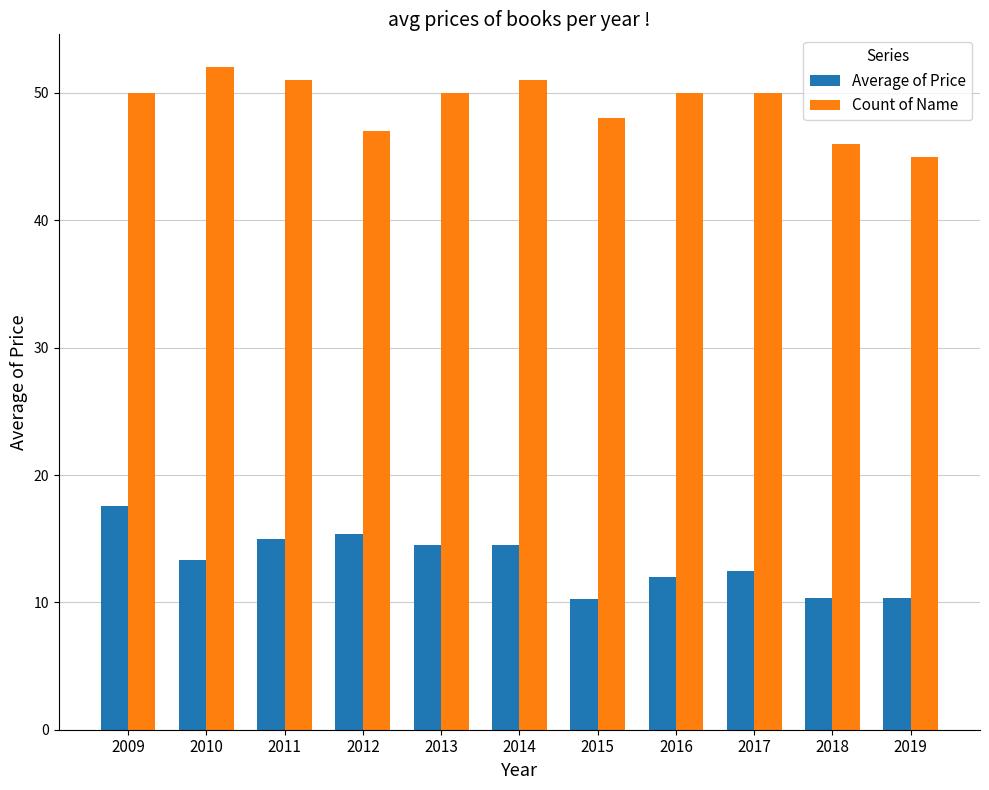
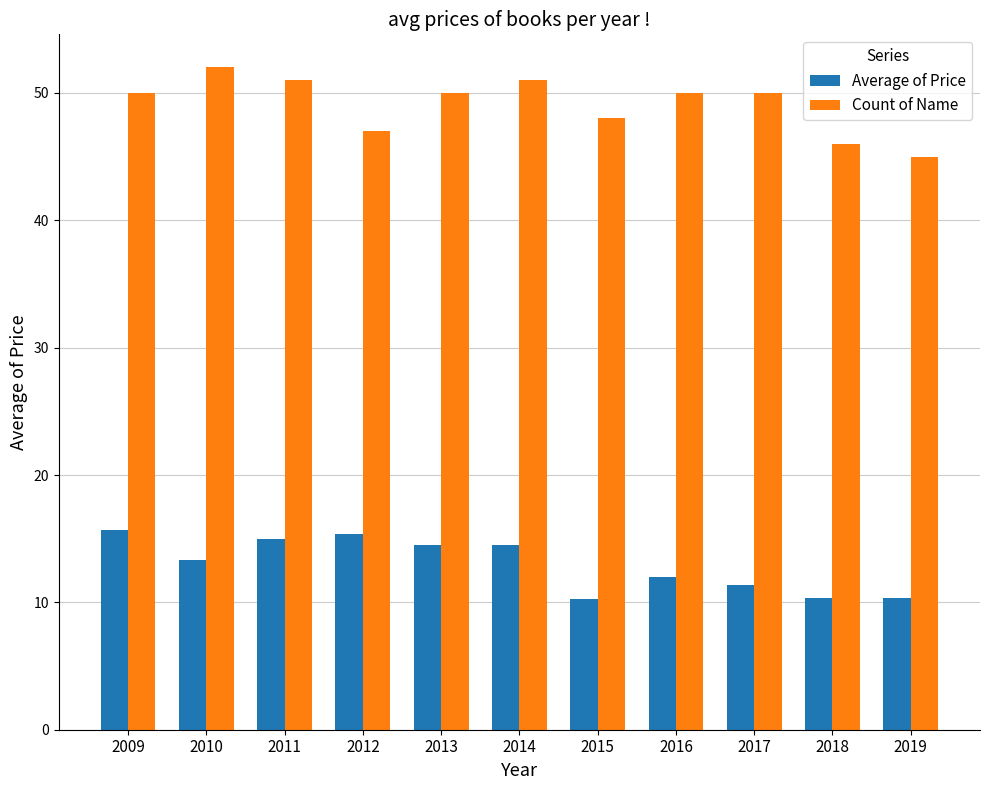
Average of Price, 2009: 17.6 -> 15.7
Average of Price, 2017: 12.5 -> 11.4
